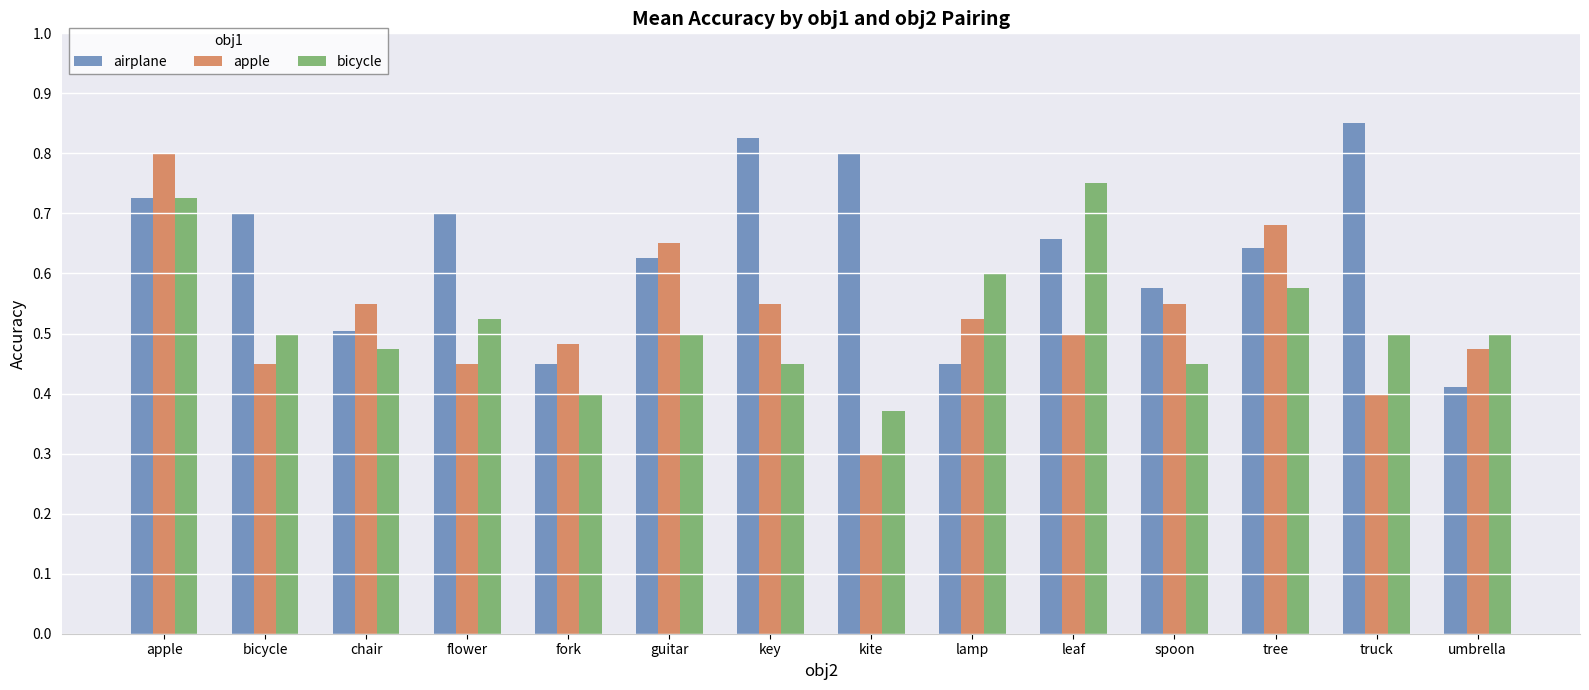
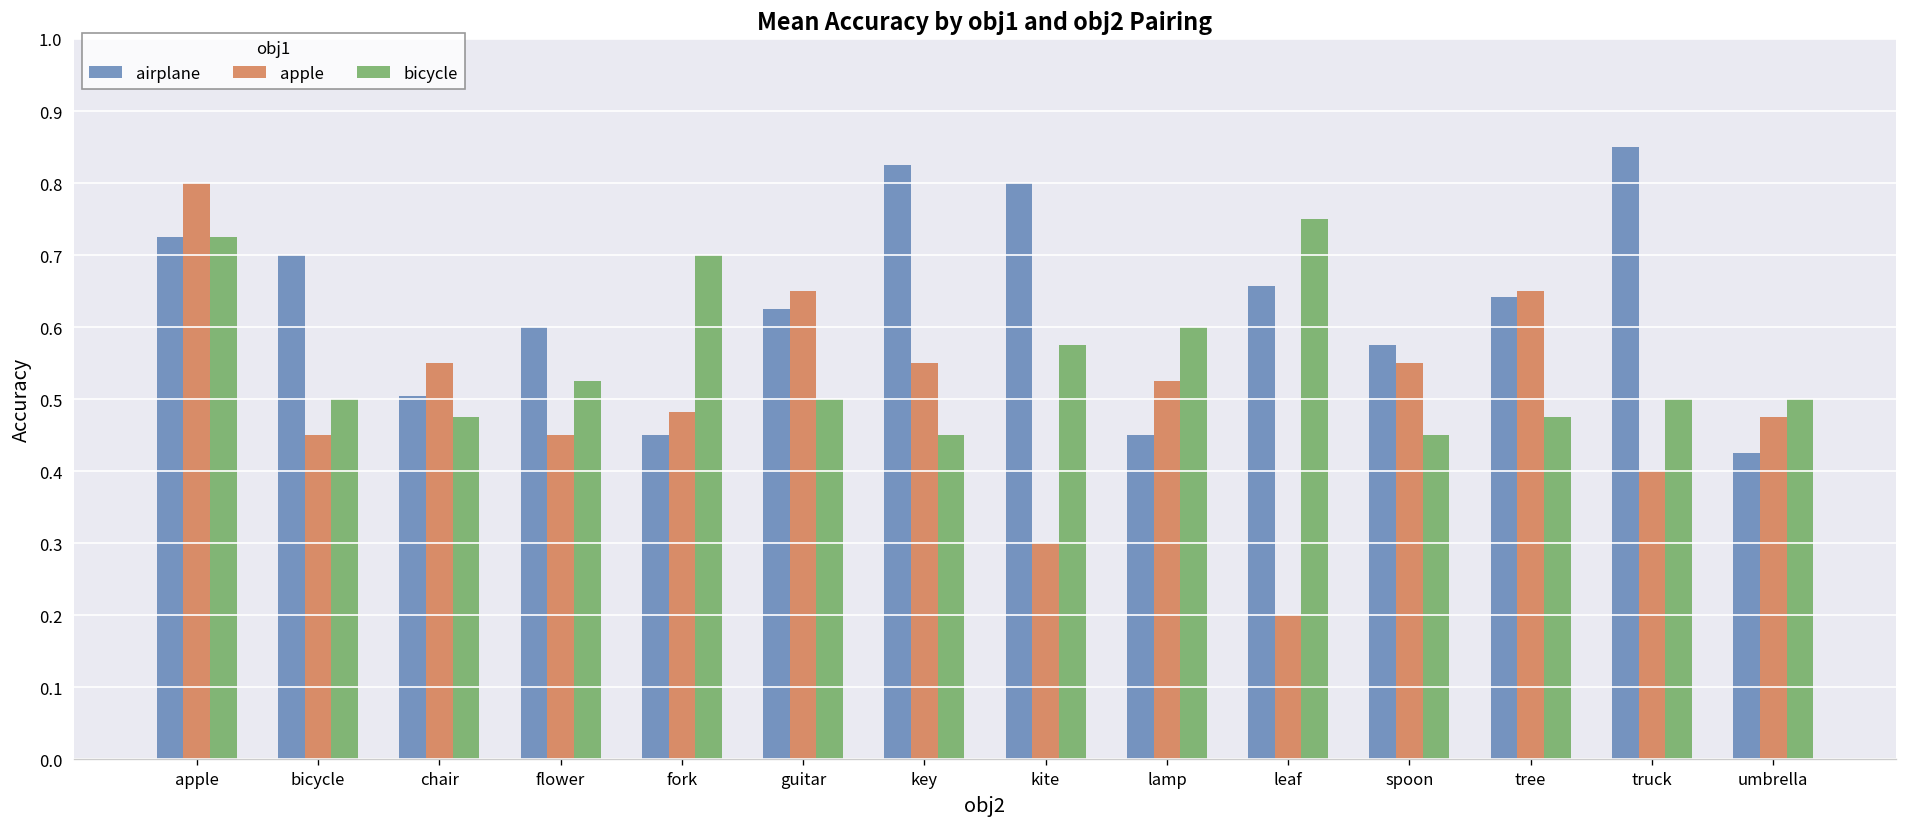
airplane, flower: 0.7 -> 0.6
bicycle, fork: 0.4 -> 0.7
bicycle, kite: 0.37 -> 0.58
apple, leaf: 0.5 -> 0.2
apple, tree: 0.68 -> 0.65
bicycle, tree: 0.58 -> 0.48
airplane, umbrella: 0.41 -> 0.43
